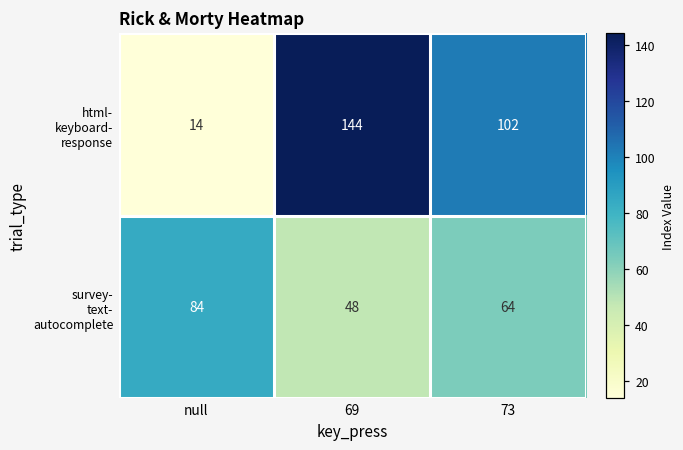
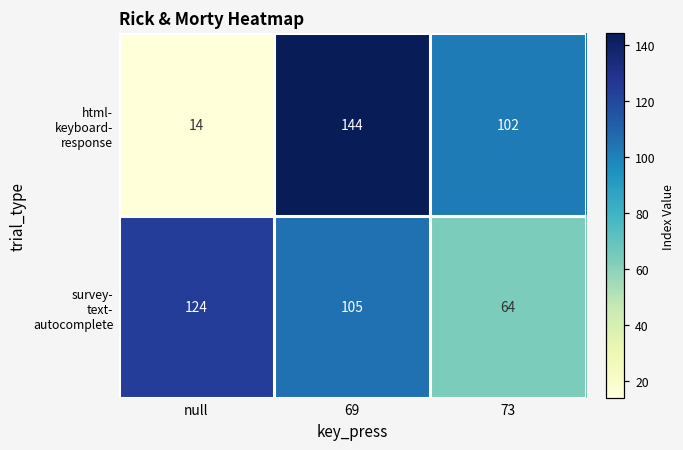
survey- text- autocomplete, null: 84 -> 124
survey- text- autocomplete, 69: 48 -> 105
